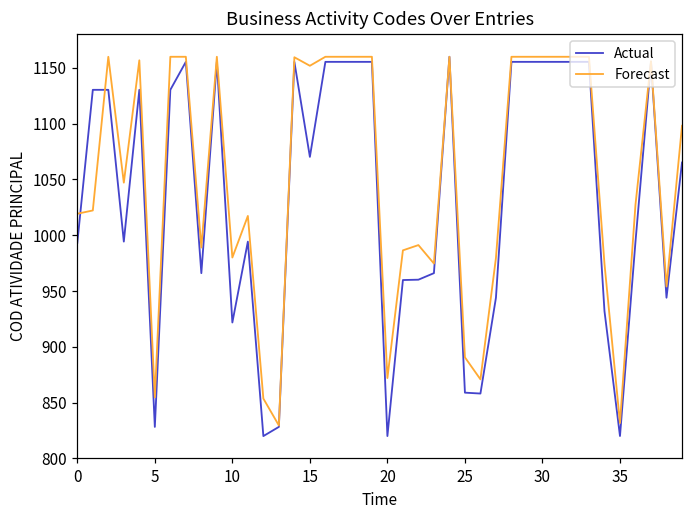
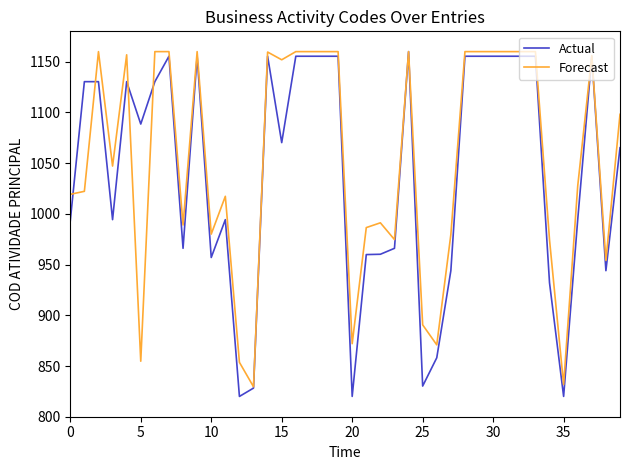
Actual, 5: 828 -> 1089
Actual, 10: 922 -> 957
Actual, 25: 859 -> 830
